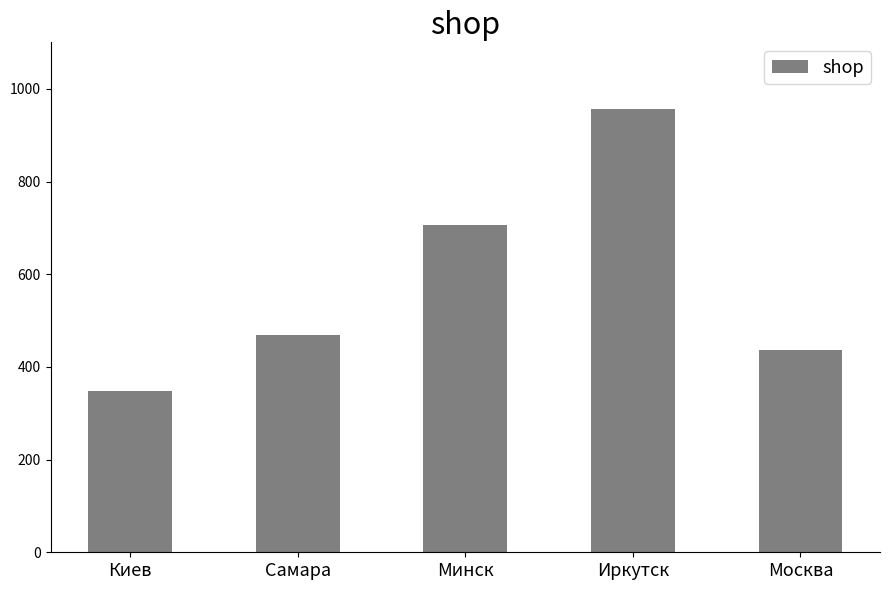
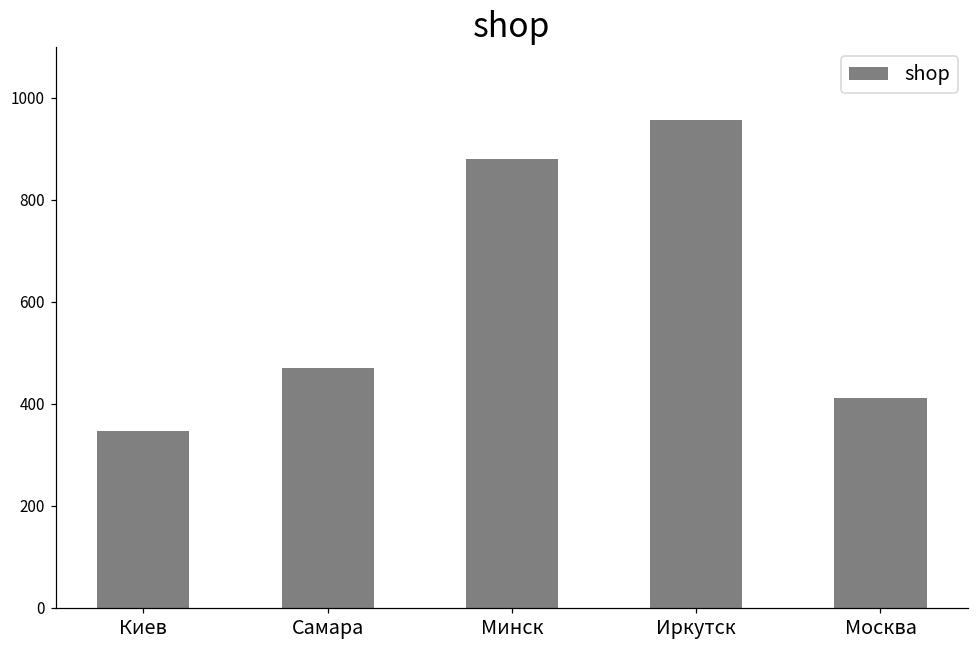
Минск: 710 -> 880
Москва: 440 -> 410
